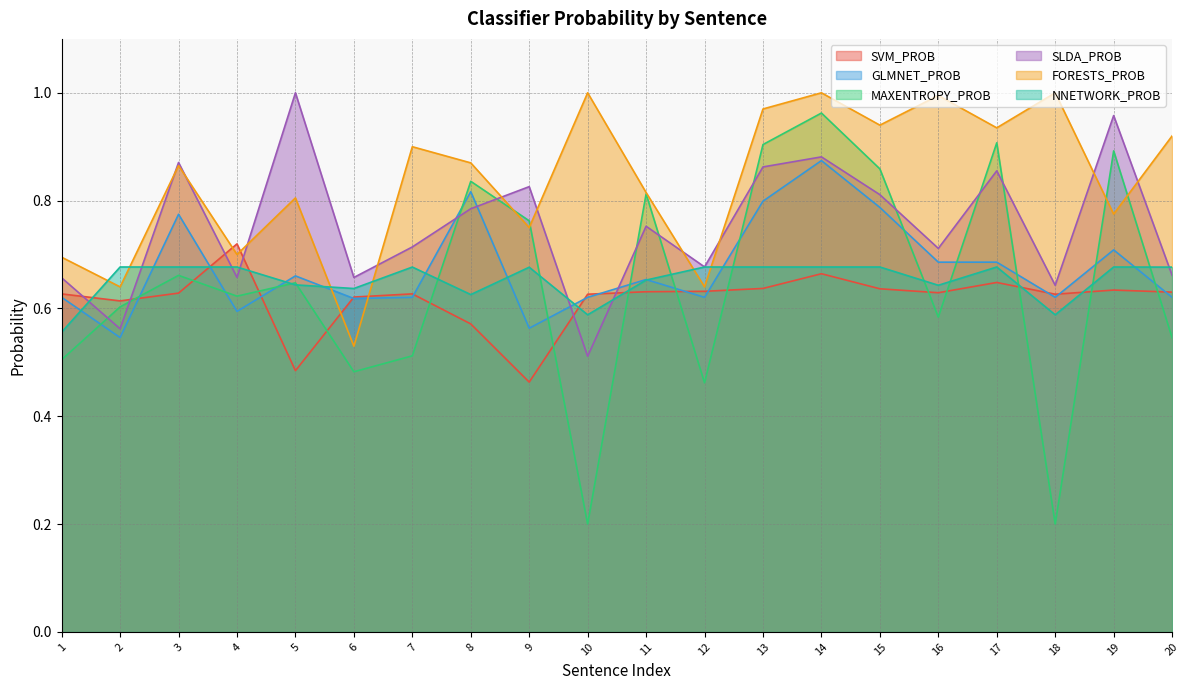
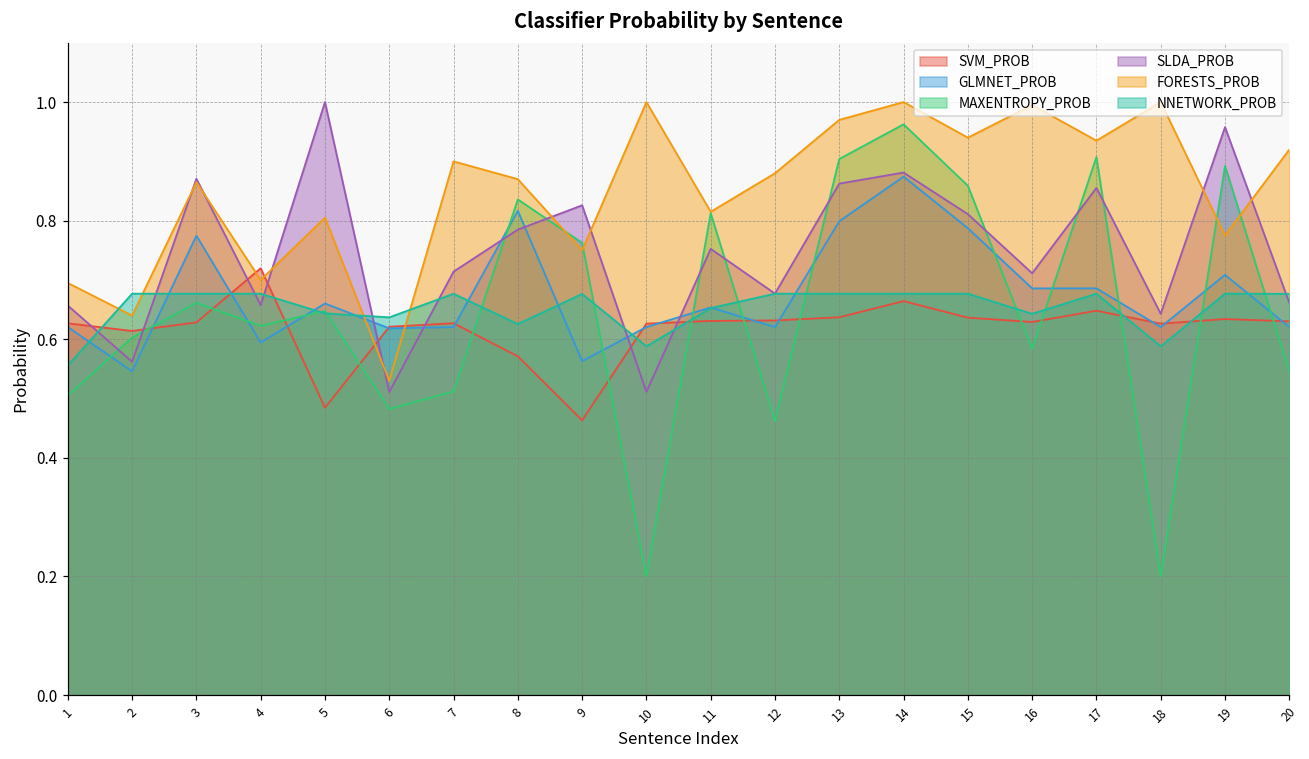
SLDA_PROB, 6: 0.66 -> 0.51
FORESTS_PROB, 12: 0.64 -> 0.88
